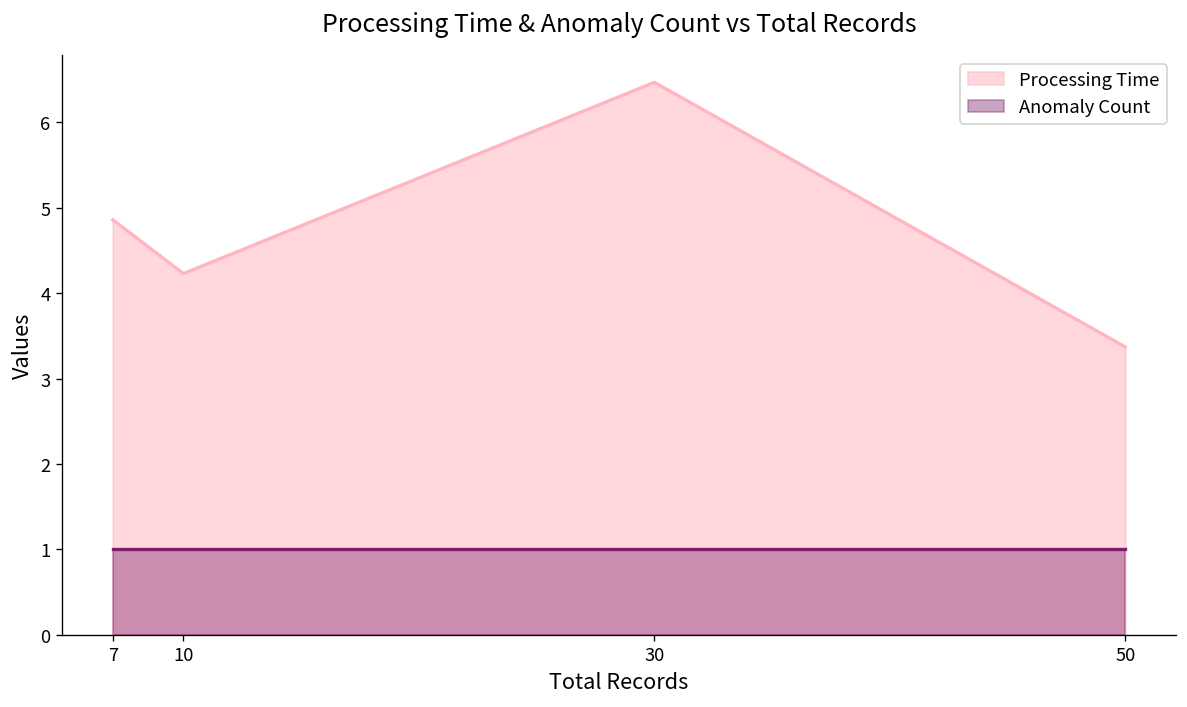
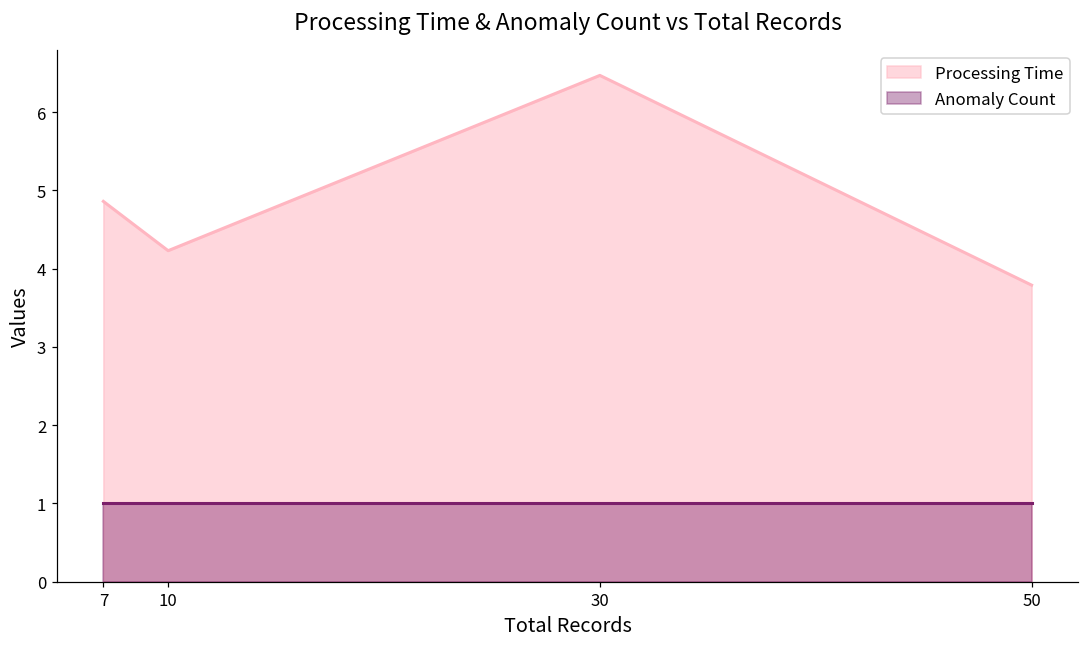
Processing Time, 50: 3.4 -> 3.8
